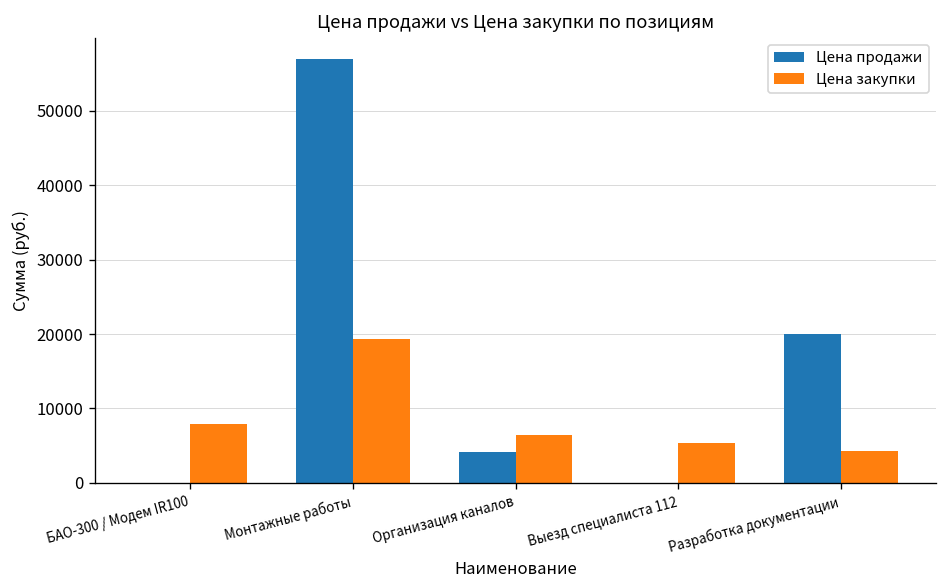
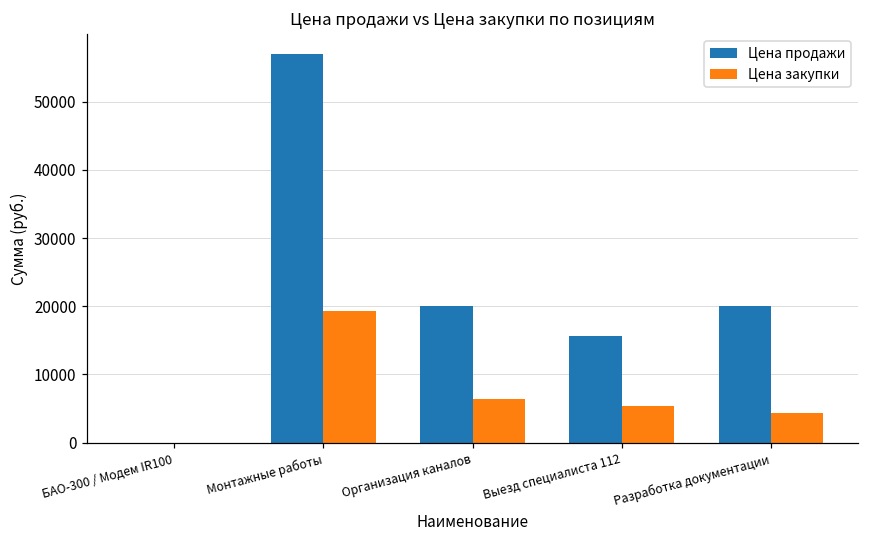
Цена закупки, БАО-300 / Модем IR100: 8000 -> 0
Цена продажи, Организация каналов: 4000 -> 20000
Цена продажи, Выезд специалиста 112: 0 -> 16000
